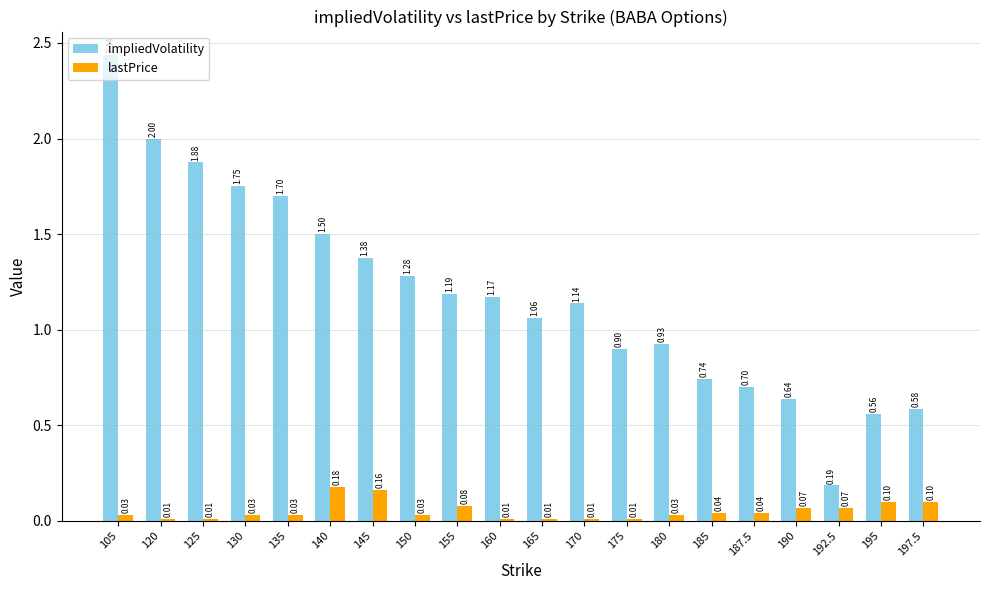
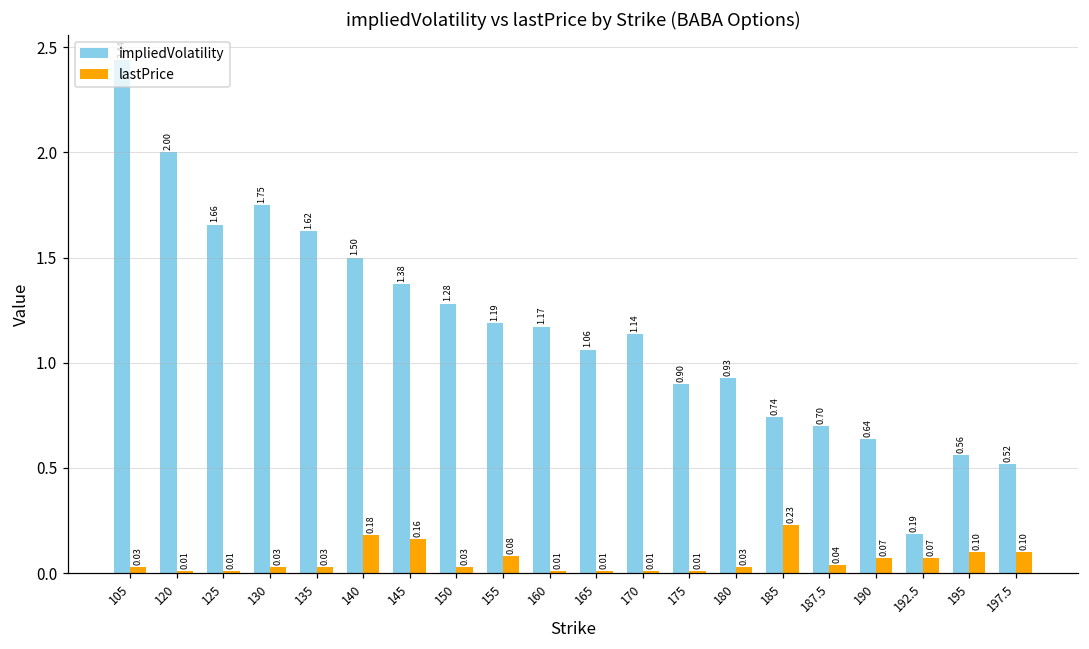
impliedVolatility, 125: 1.88 -> 1.66
impliedVolatility, 135: 1.70 -> 1.62
lastPrice, 185: 0.04 -> 0.23
impliedVolatility, 197.5: 0.58 -> 0.52
